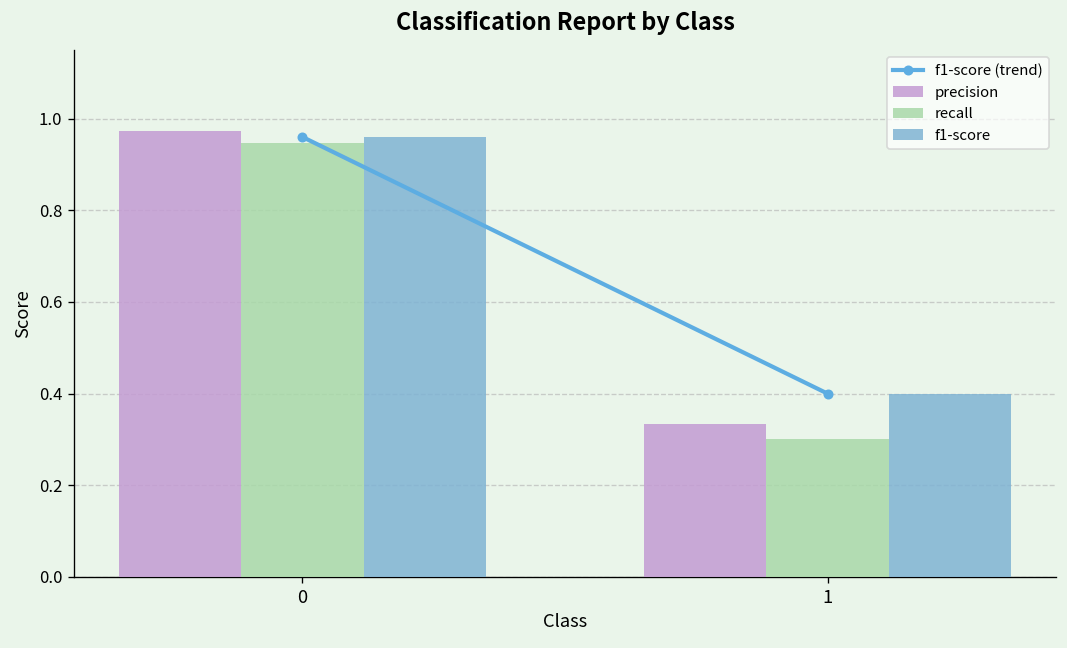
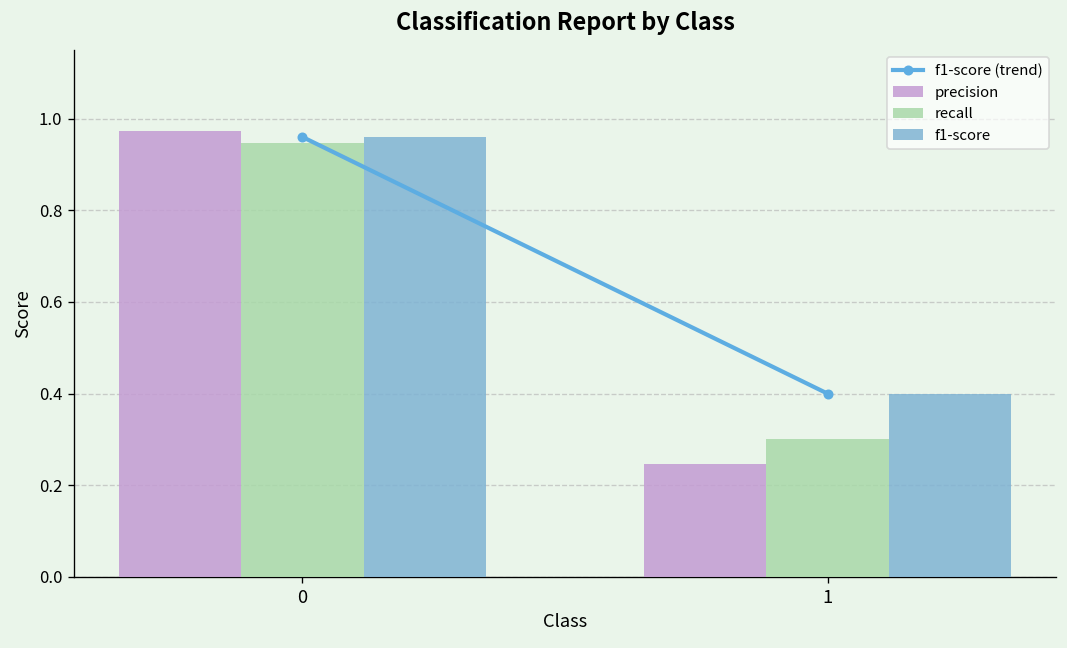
precision, 1: 0.33 -> 0.25
